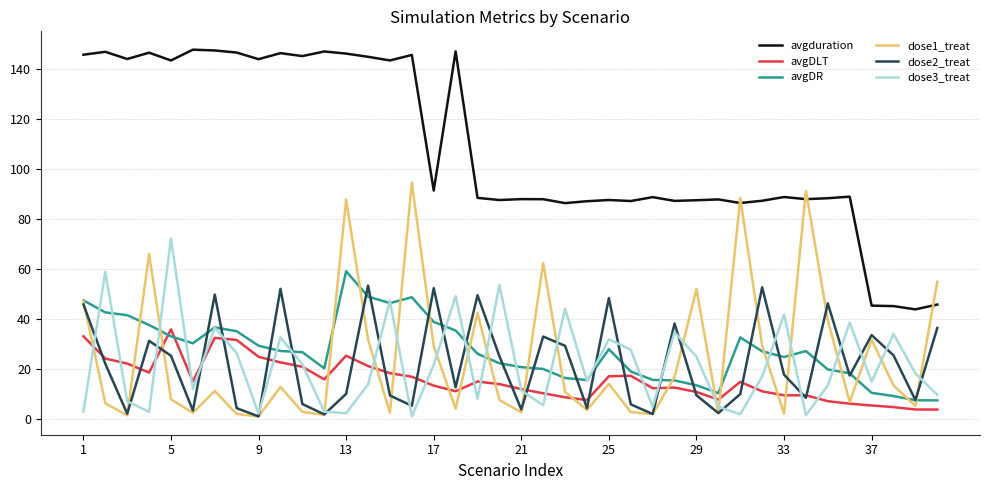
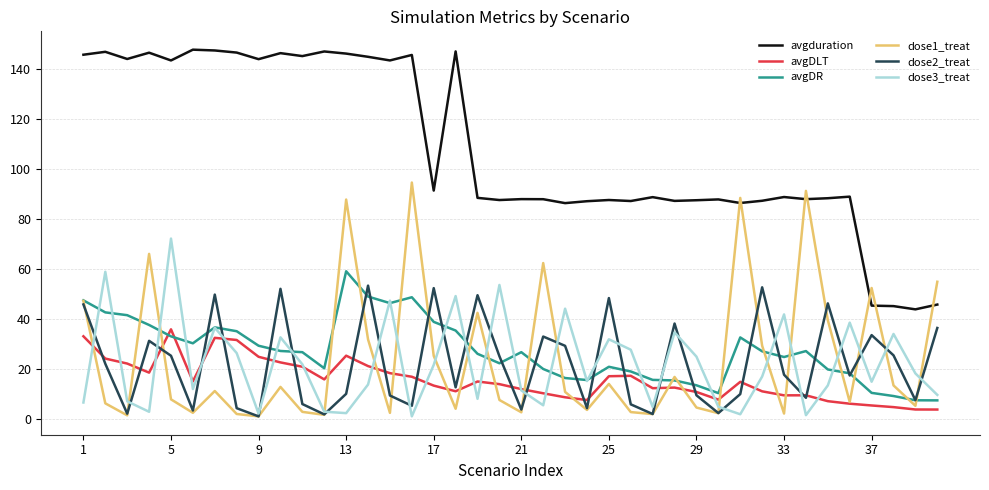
dose3_treat, 1: 3 -> 7
dose1_treat, 17: 29 -> 25
avgDR, 21: 21 -> 27
avgDR, 25: 28 -> 21
dose1_treat, 29: 52 -> 5
dose1_treat, 37: 32 -> 52
